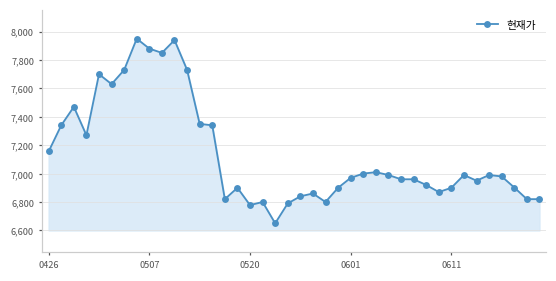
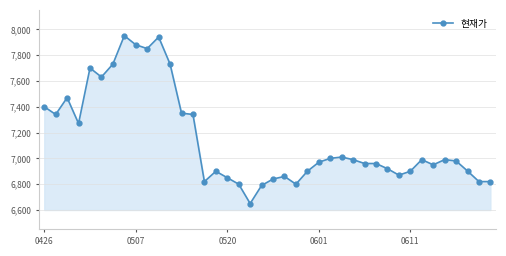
0426: 7,160 -> 7,400
0520: 6,780 -> 6,850
